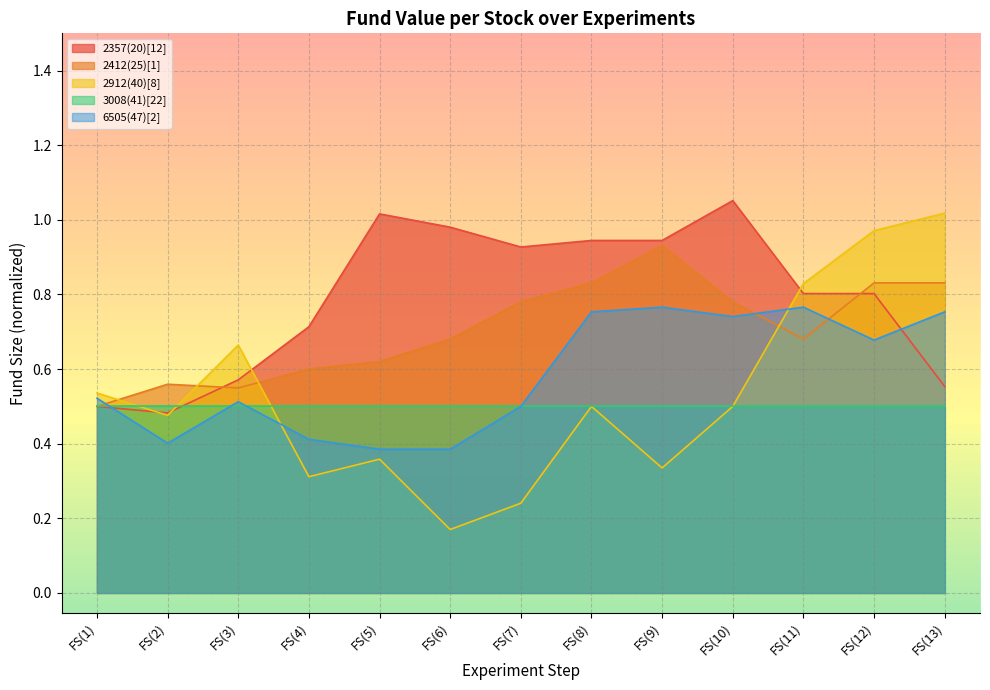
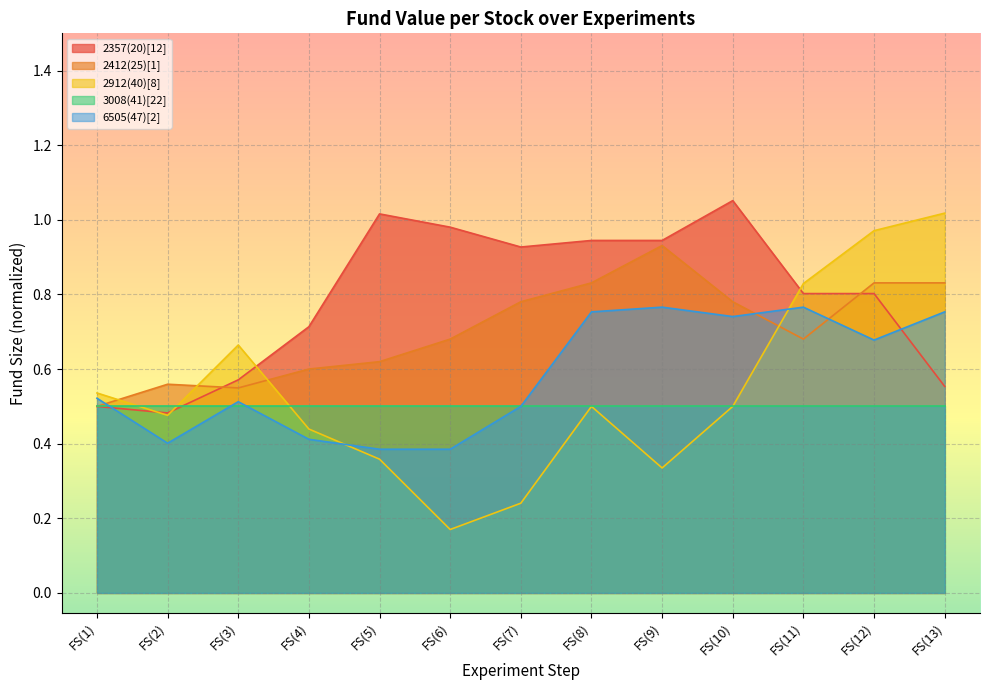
2912(40)[8], FS(4): 0.31 -> 0.44
